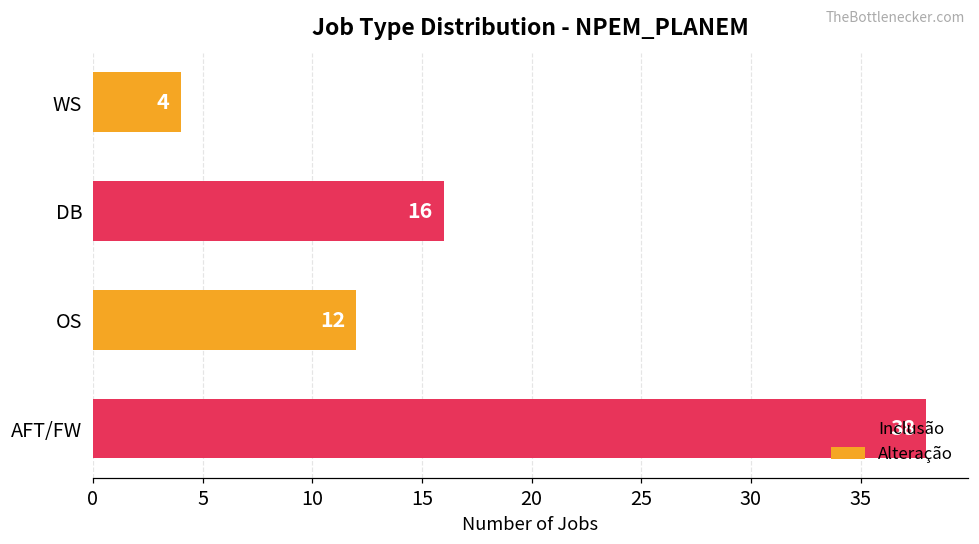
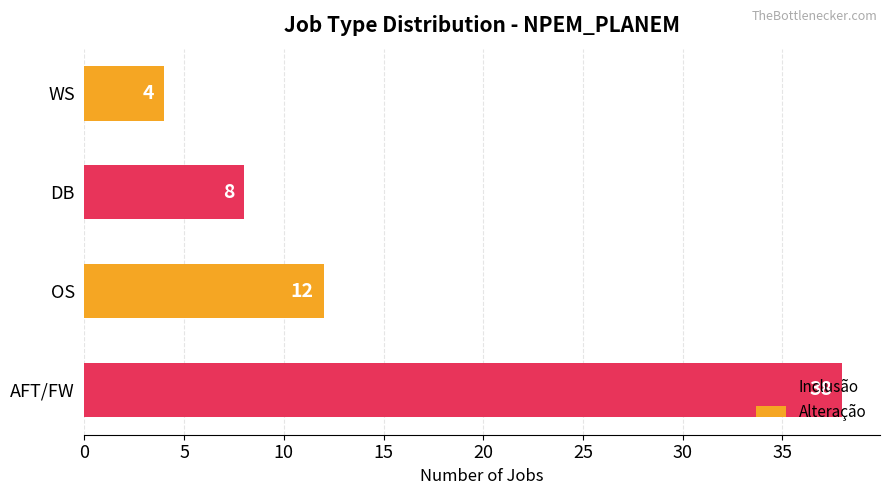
DB: 16 -> 8
